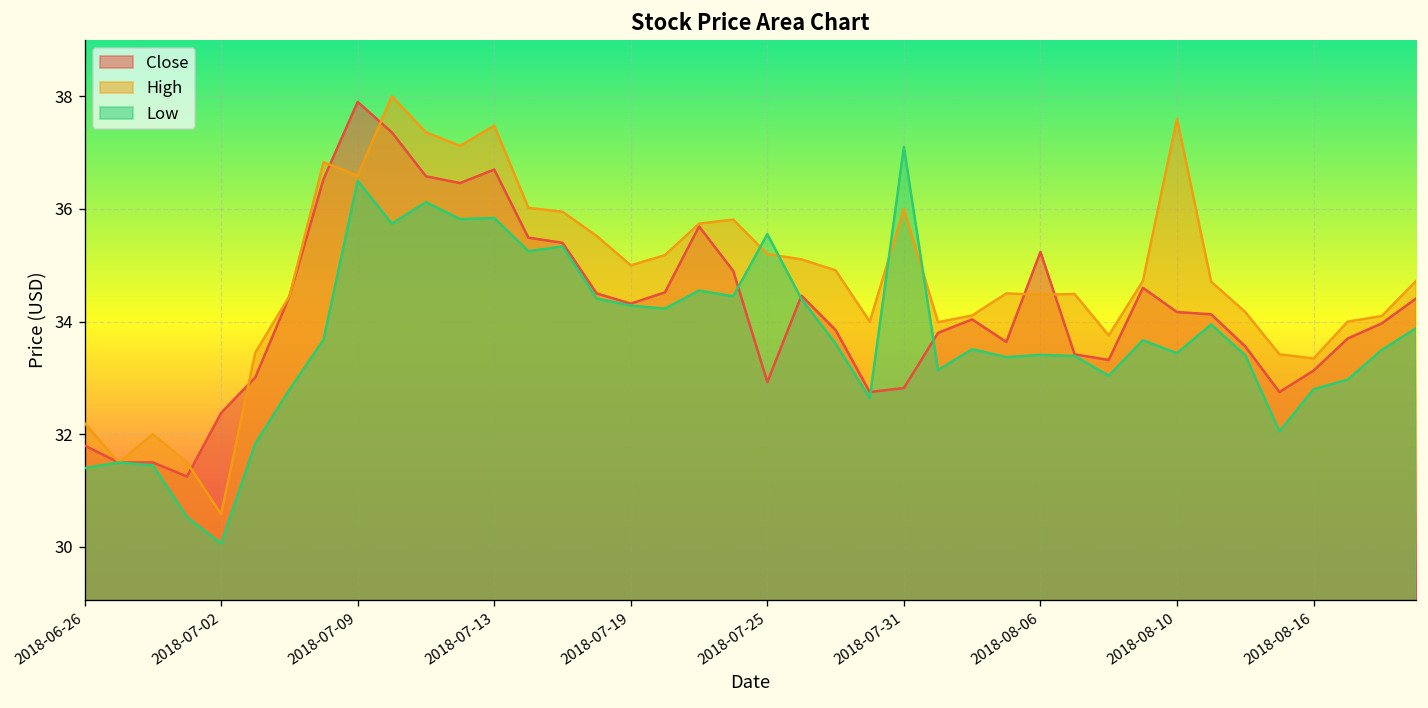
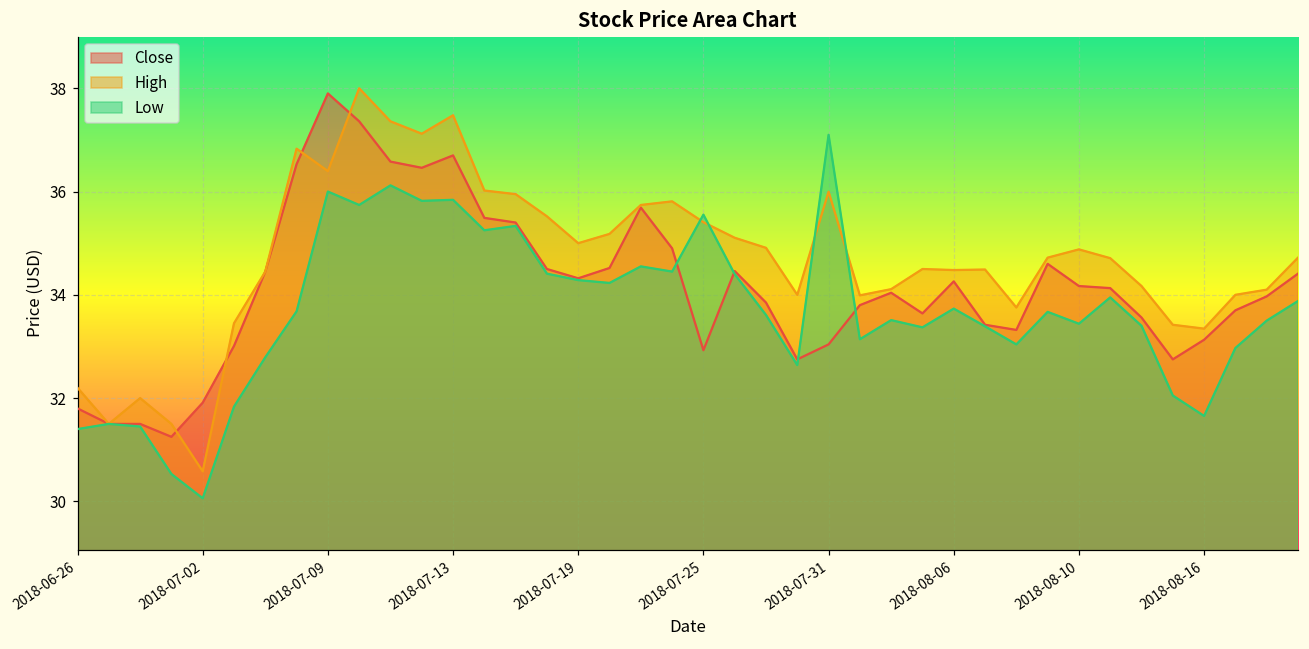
Close, 2018-07-02: 32.4 -> 31.9
High, 2018-07-09: 36.6 -> 36.4
Low, 2018-07-09: 36.5 -> 36.0
High, 2018-07-25: 35.2 -> 35.4
Close, 2018-07-31: 32.8 -> 33.0
Close, 2018-08-06: 35.2 -> 34.3
Low, 2018-08-06: 33.4 -> 33.7
High, 2018-08-10: 37.6 -> 34.9
Low, 2018-08-16: 32.8 -> 31.7
